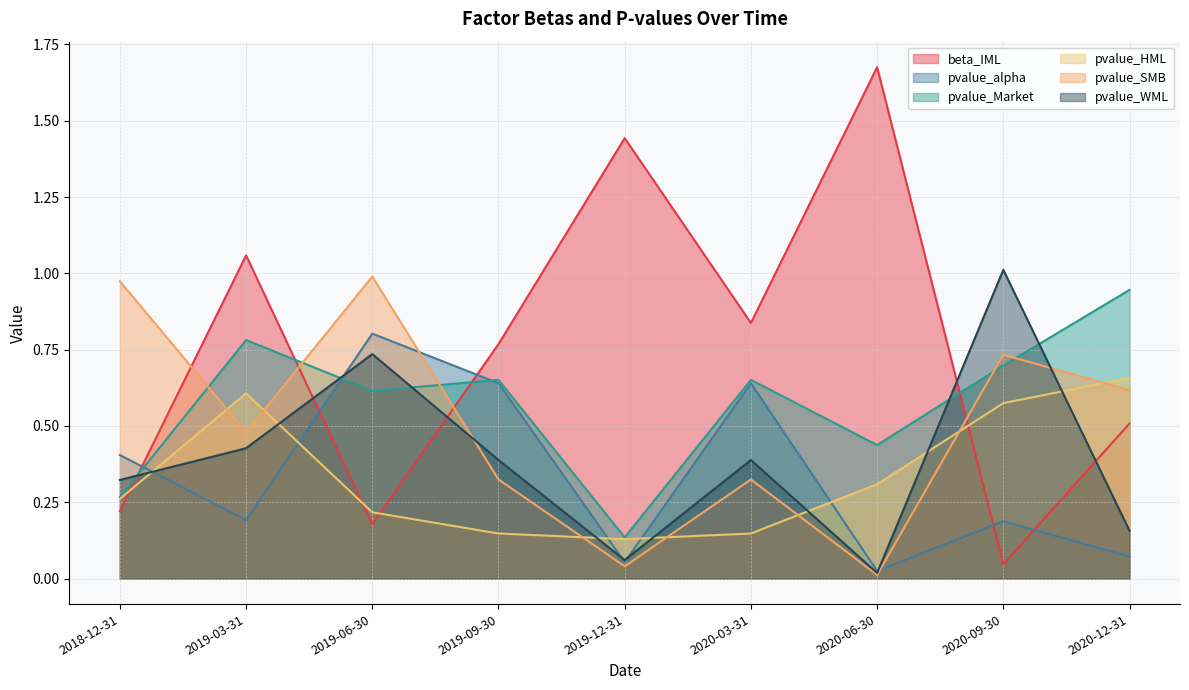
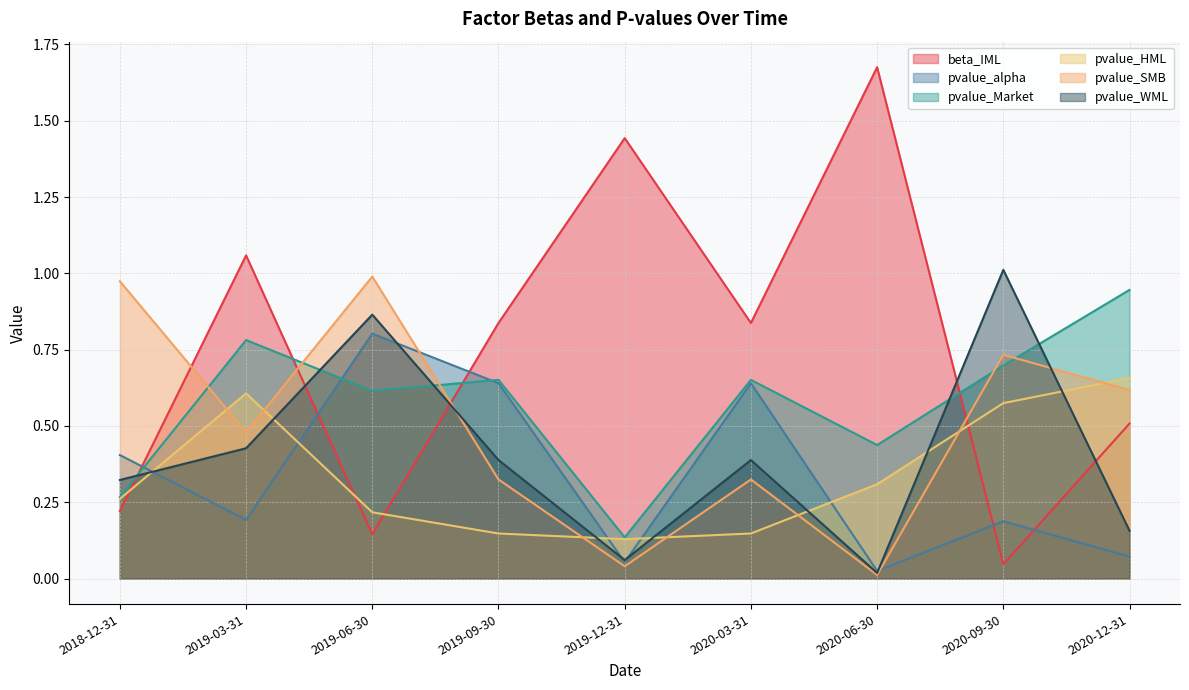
beta_IML, 2019-06-30: 0.18 -> 0.15
pvalue_WML, 2019-06-30: 0.74 -> 0.86
beta_IML, 2019-09-30: 0.77 -> 0.84
